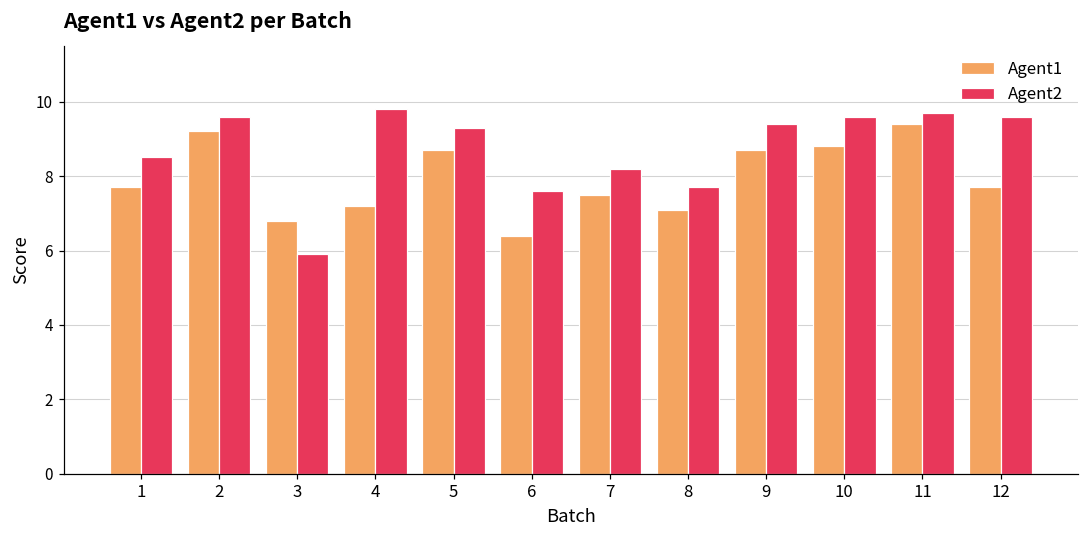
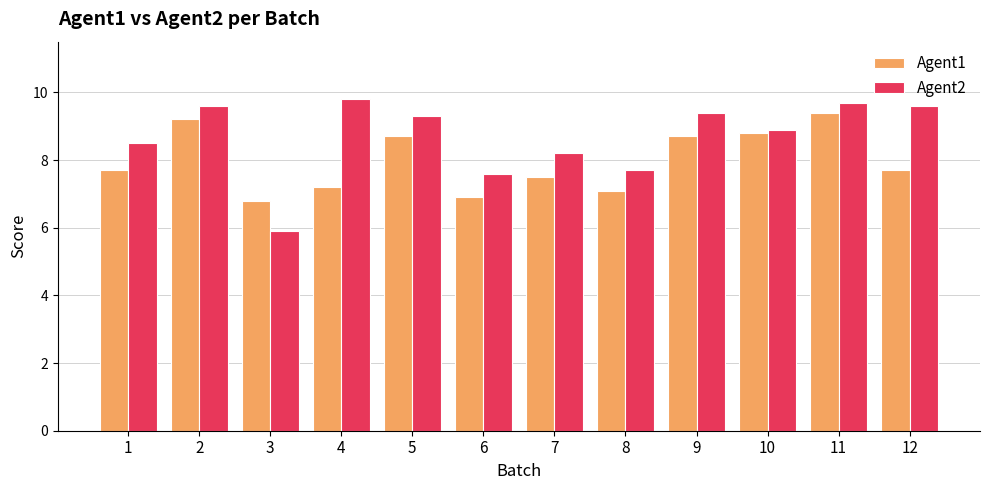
Agent1, 6: 6.4 -> 6.9
Agent2, 10: 9.6 -> 8.9
